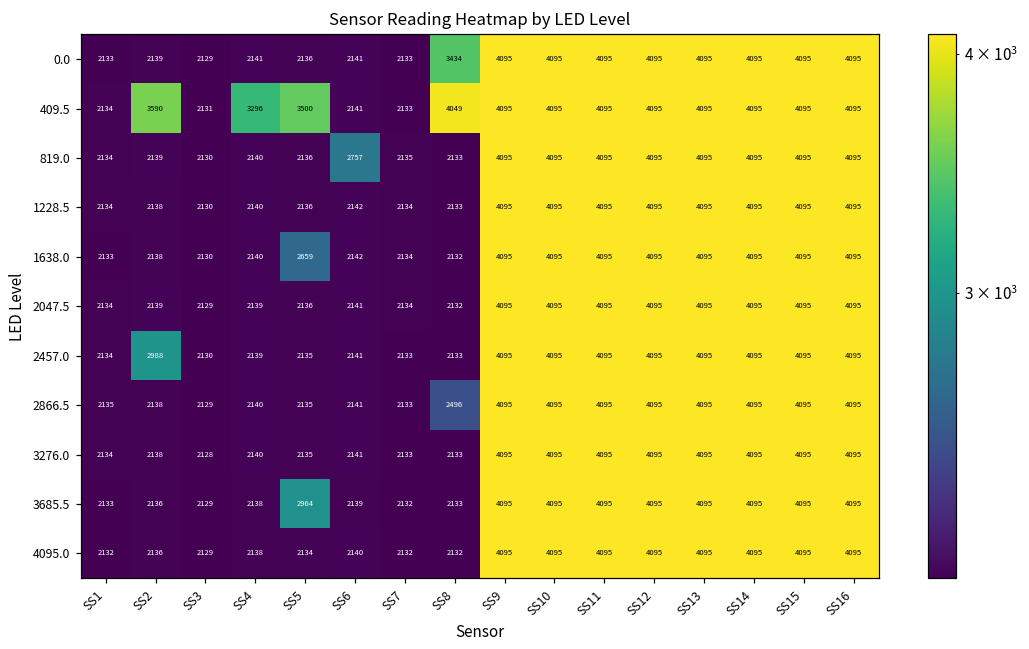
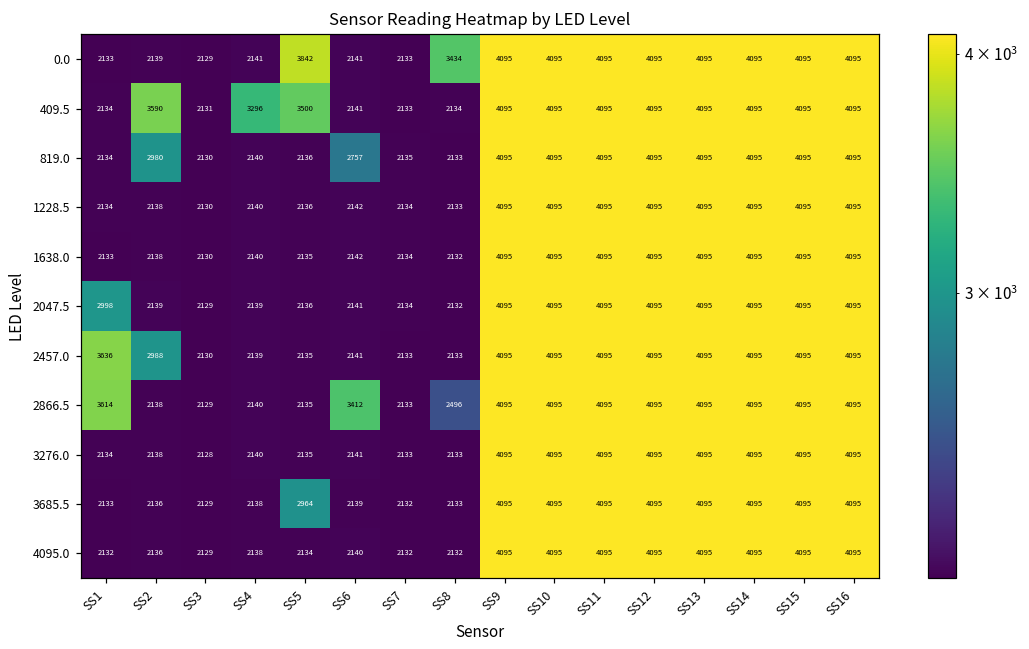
0.0, SS5: 2136 -> 3842
409.5, SS8: 4049 -> 2134
819.0, SS2: 2139 -> 2980
1638.0, SS5: 2659 -> 2135
2047.5, SS1: 2134 -> 2998
2457.0, SS1: 2134 -> 3636
2866.5, SS1: 2135 -> 3614
2866.5, SS6: 2141 -> 3412
